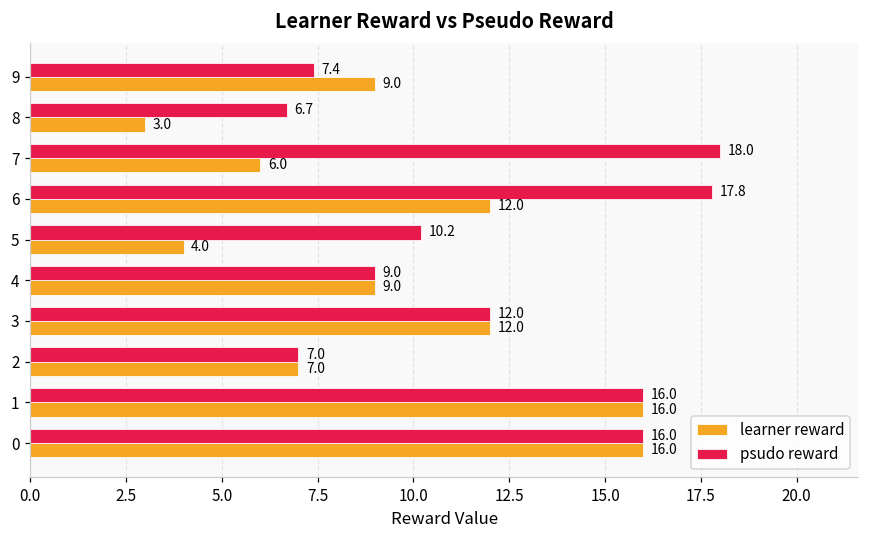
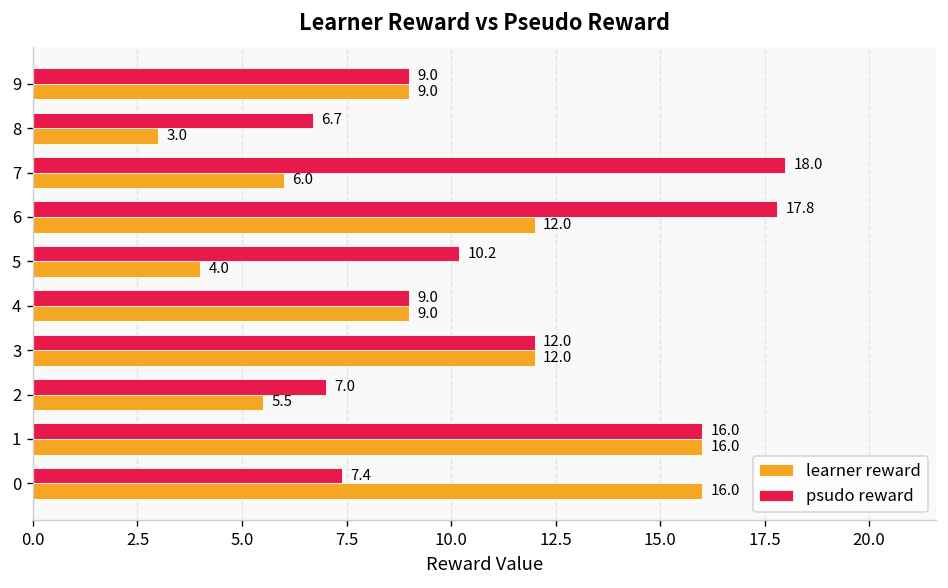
psudo reward, 9: 7.4 -> 9.0
learner reward, 2: 7.0 -> 5.5
psudo reward, 0: 16.0 -> 7.4
